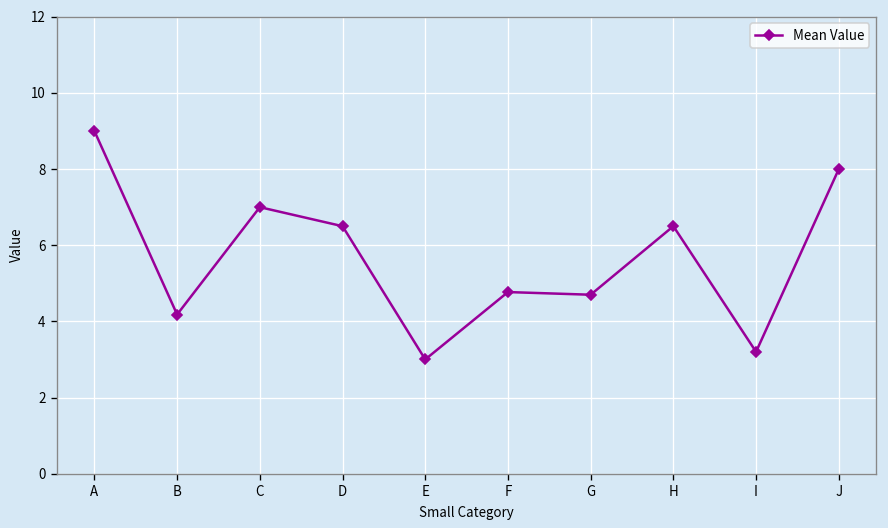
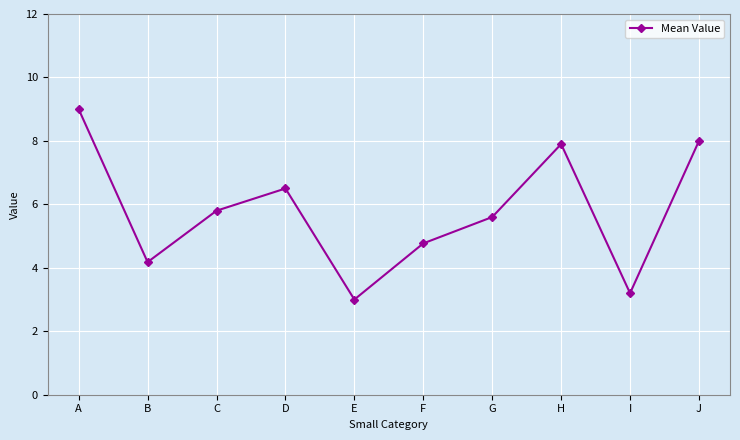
C: 7.0 -> 5.8
G: 4.7 -> 5.6
H: 6.5 -> 7.9
